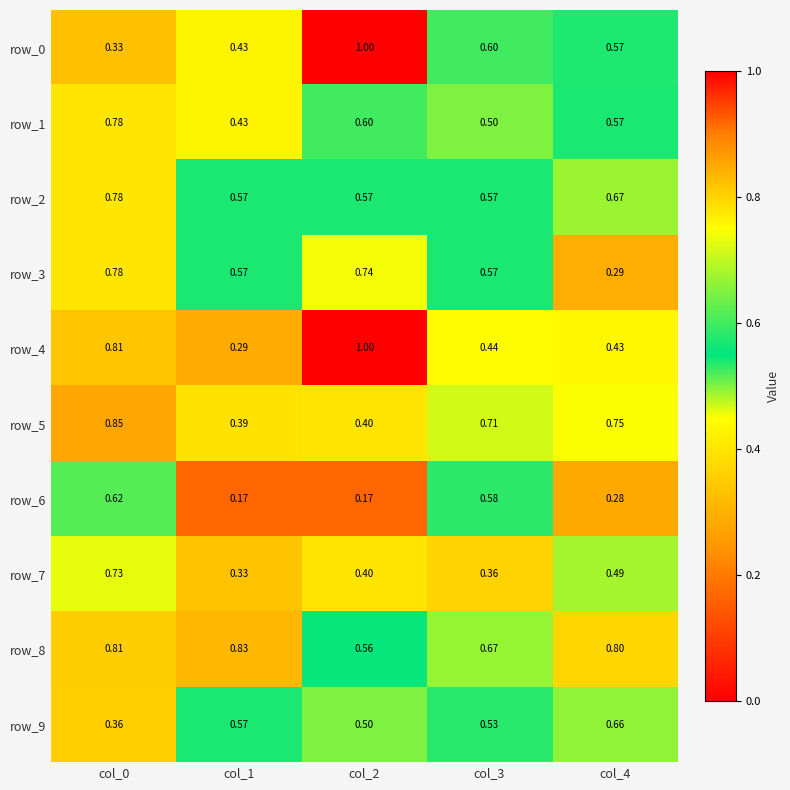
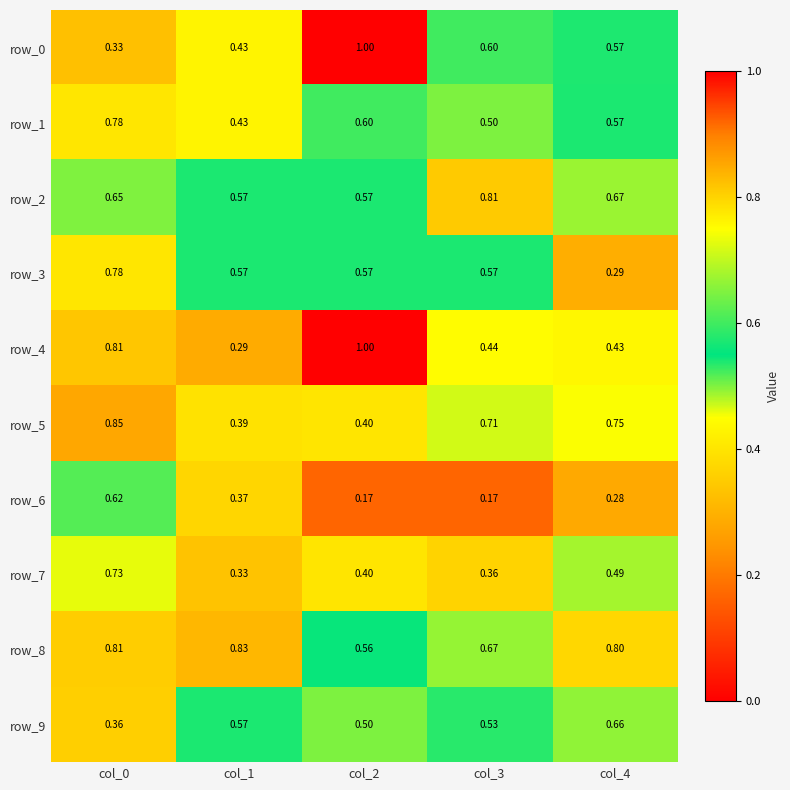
row_2, col_0: 0.78 -> 0.65
row_2, col_3: 0.57 -> 0.81
row_3, col_2: 0.74 -> 0.57
row_6, col_1: 0.17 -> 0.37
row_6, col_3: 0.58 -> 0.17
